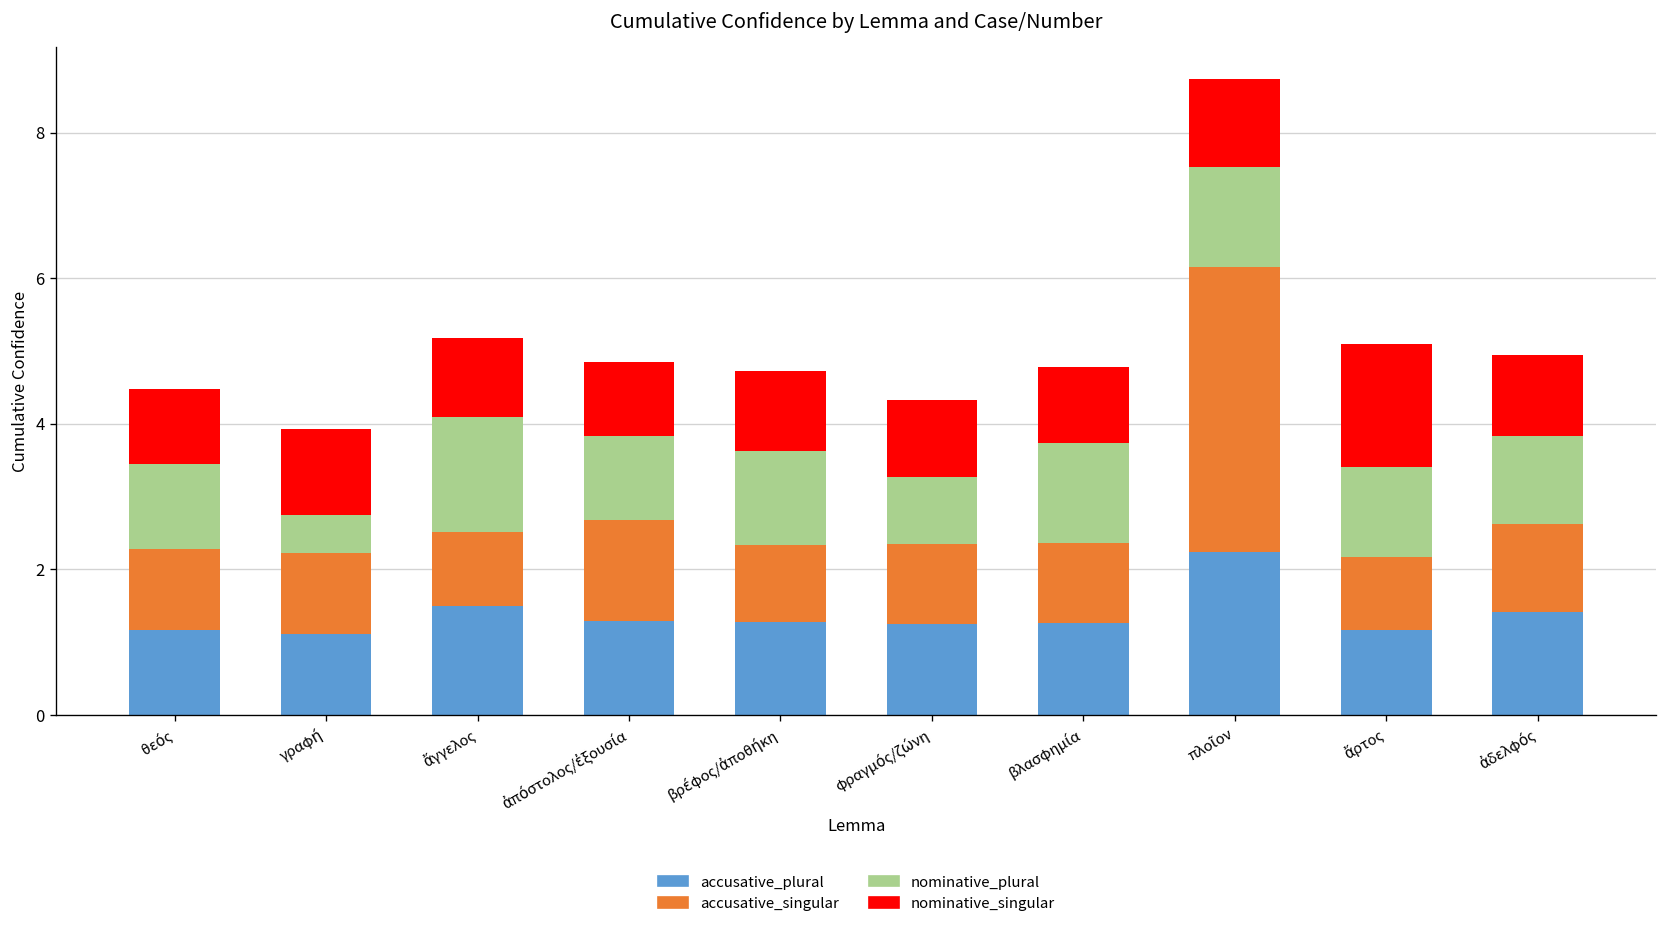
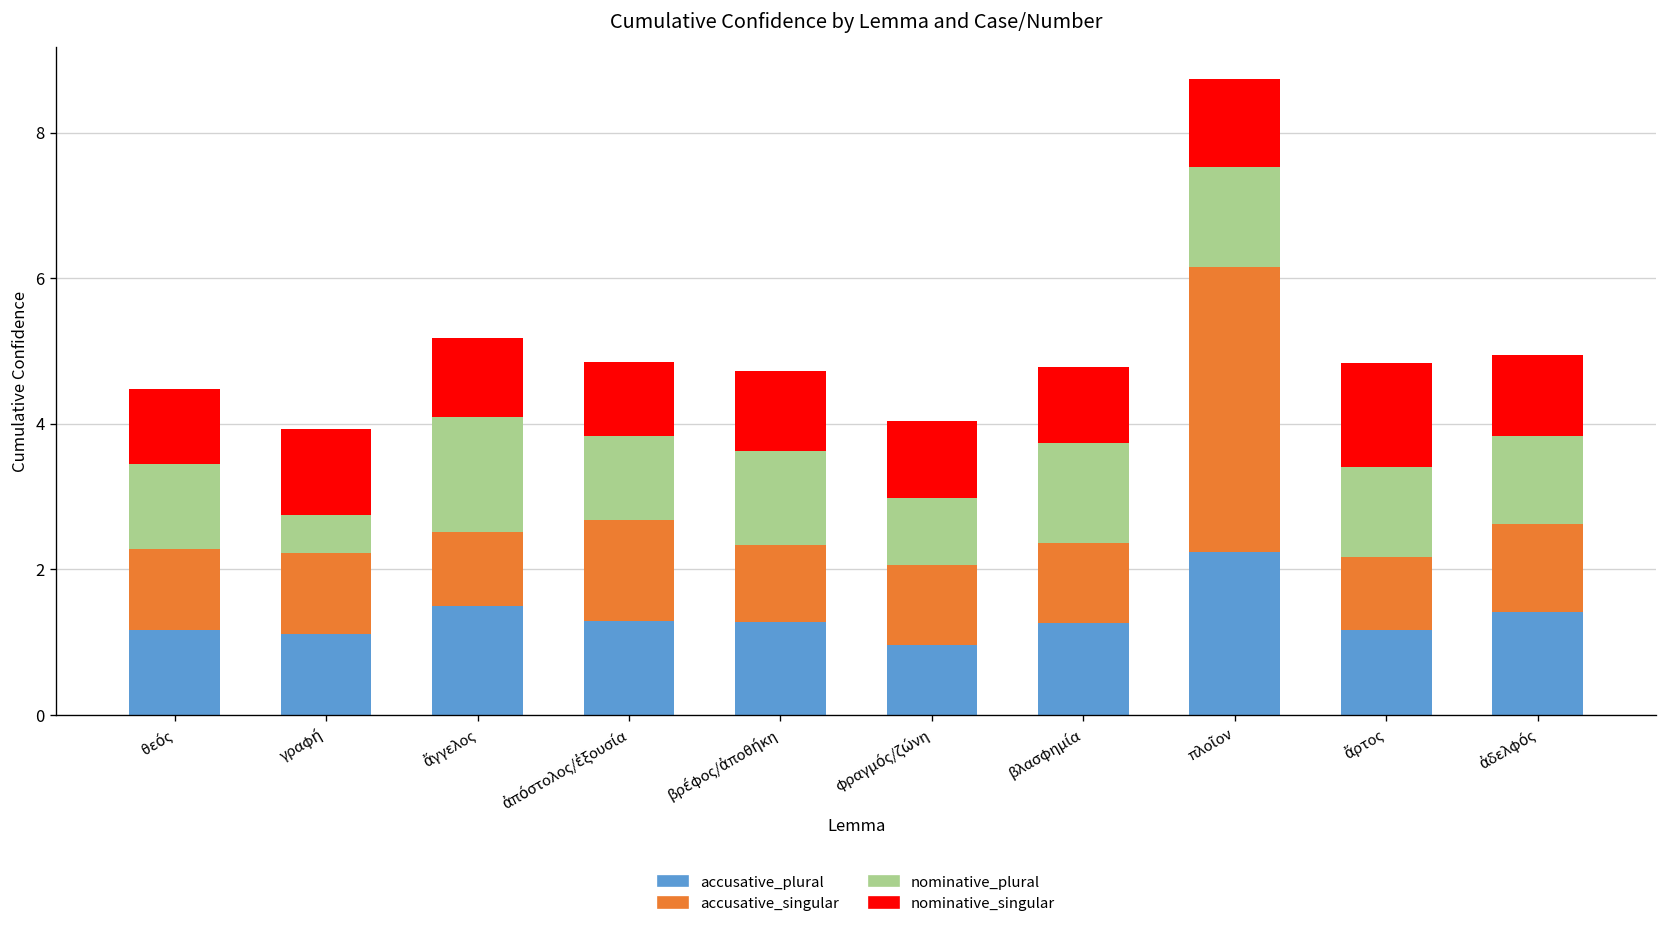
accusative_plural, φραγμός/ζώνη: 1.3 -> 1.0
nominative_singular, ἄρτος: 1.7 -> 1.4
